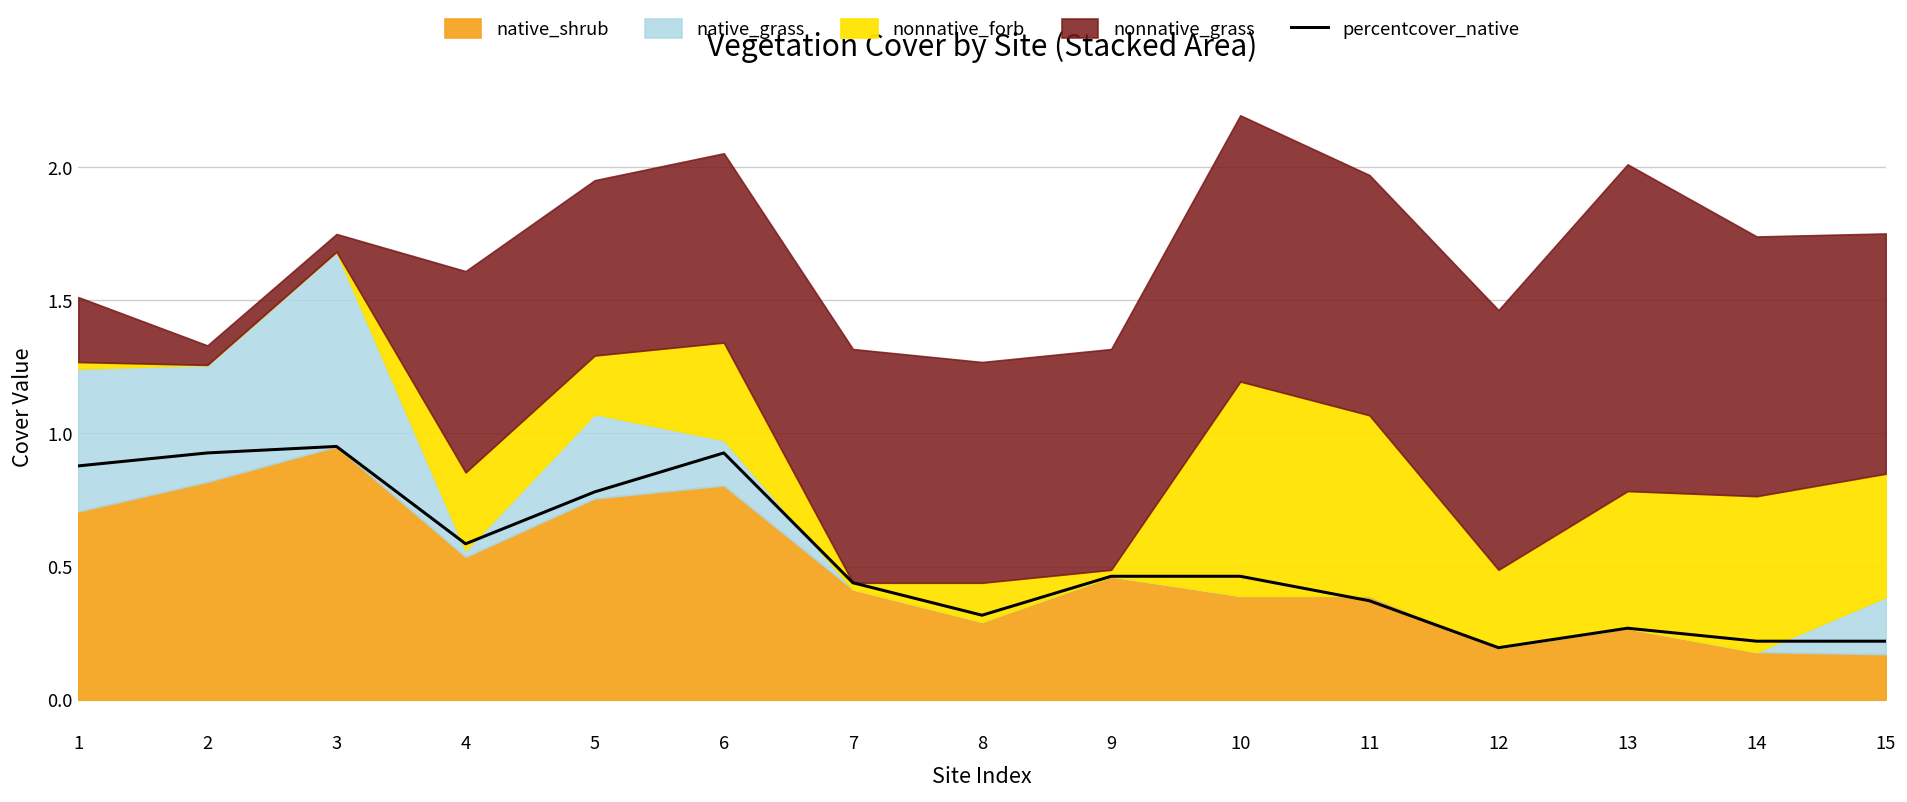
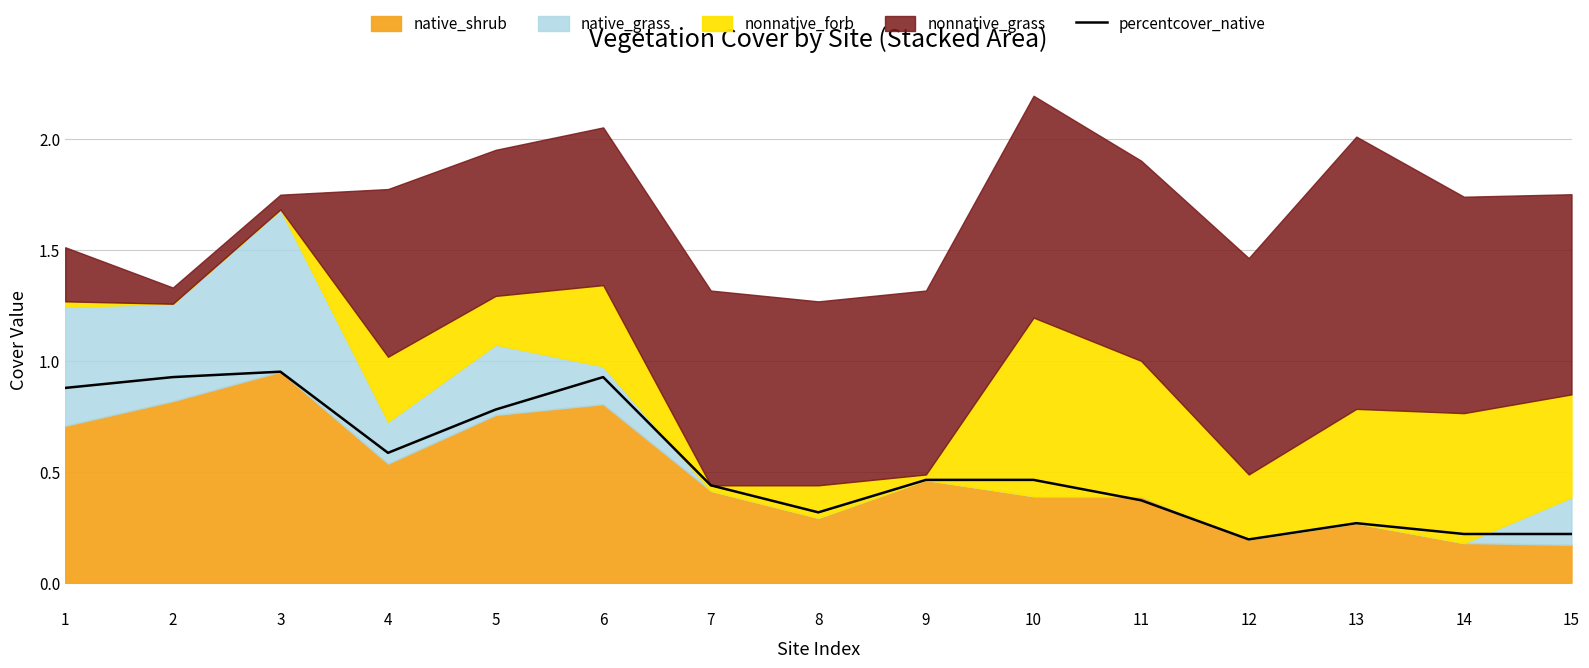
native_grass, 4: 0.02 -> 0.19
nonnative_forb, 11: 0.68 -> 0.61
